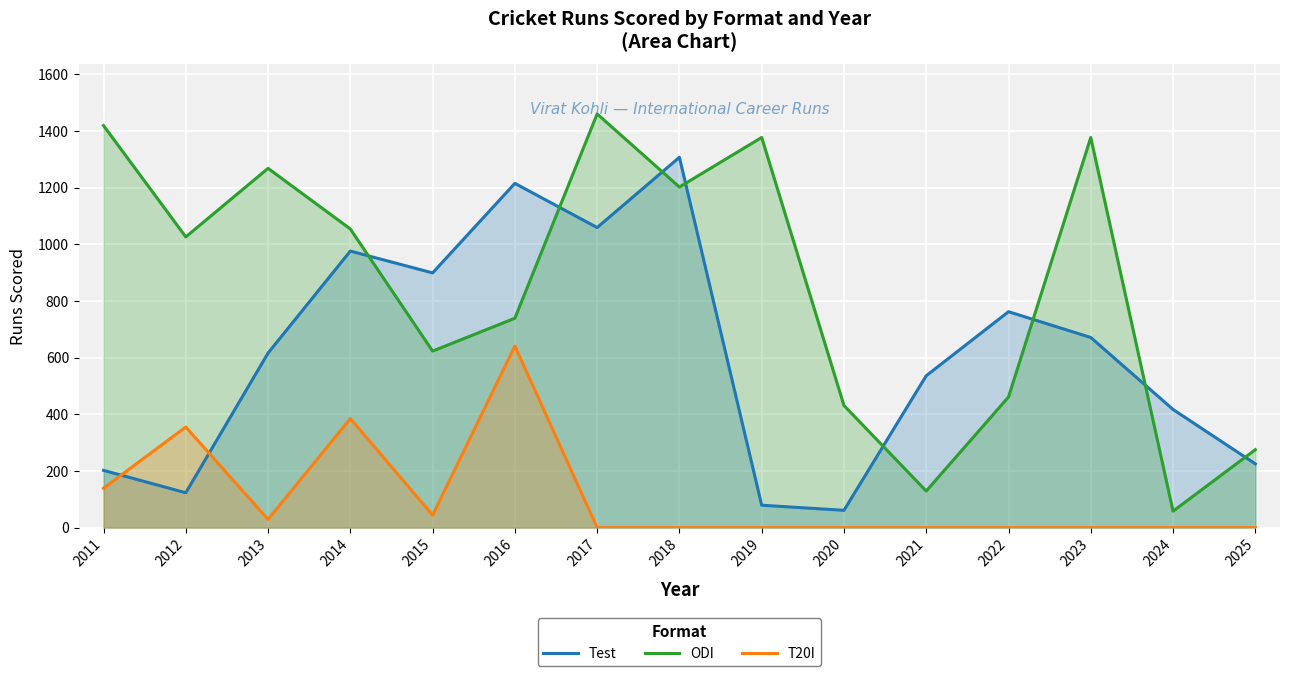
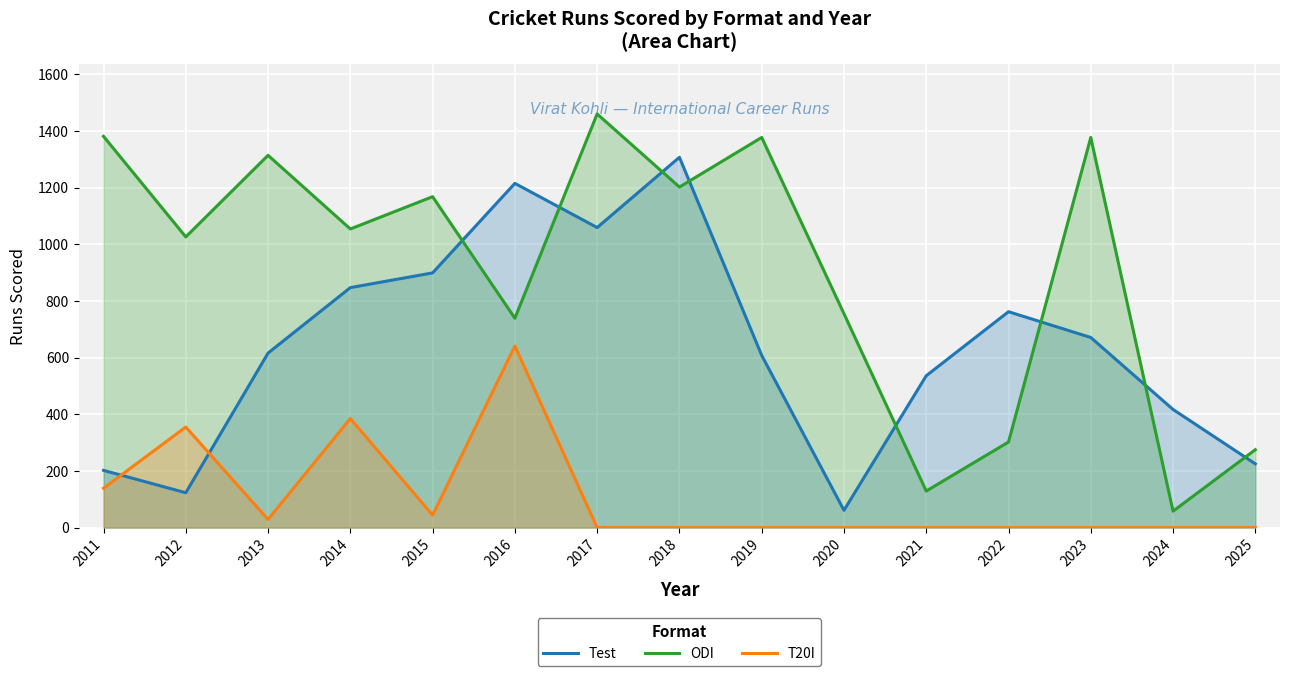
ODI, 2011: 1420 -> 1380
ODI, 2013: 1270 -> 1310
Test, 2014: 980 -> 850
ODI, 2015: 620 -> 1170
Test, 2019: 80 -> 610
ODI, 2020: 430 -> 760
ODI, 2022: 460 -> 300
